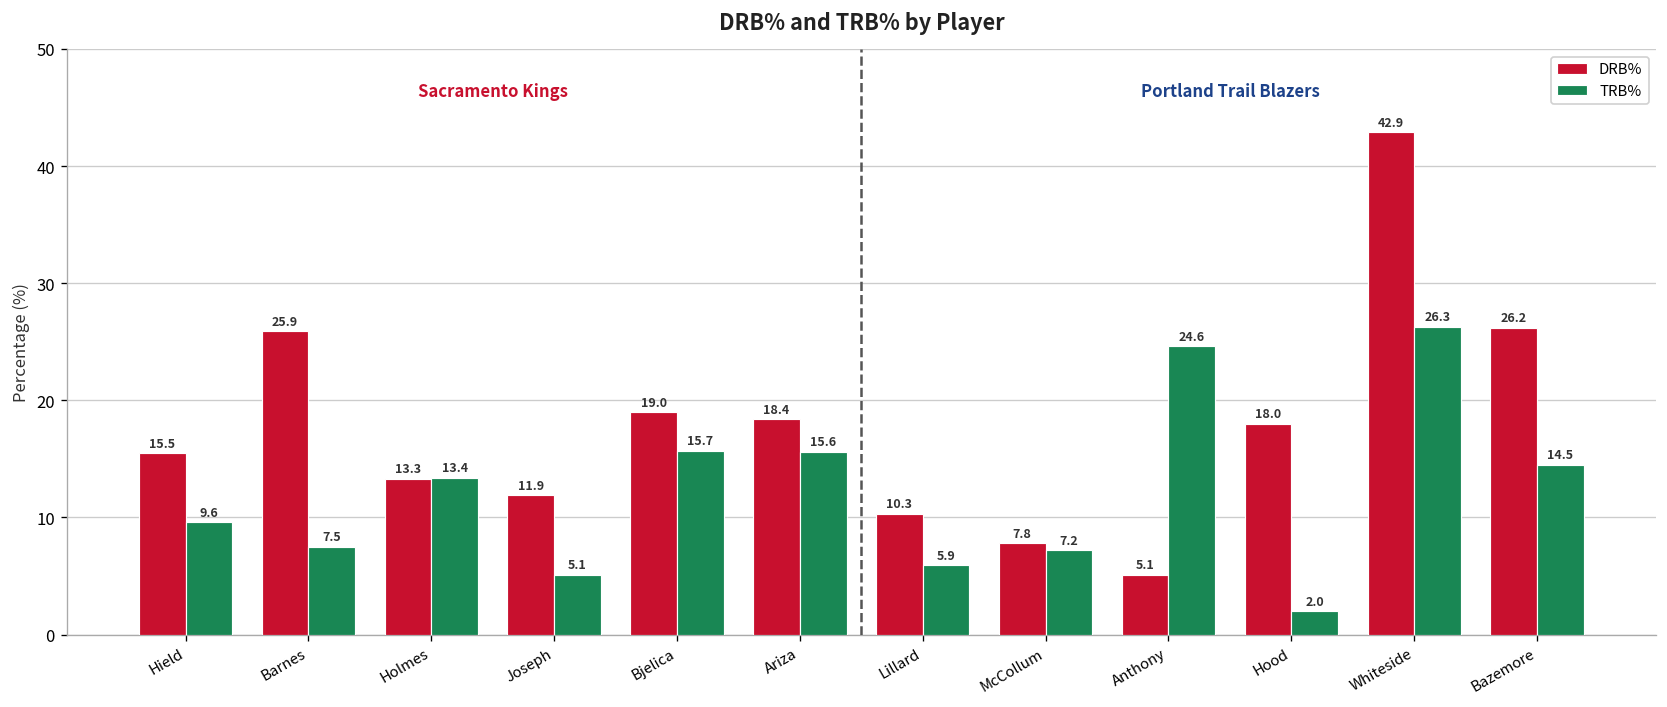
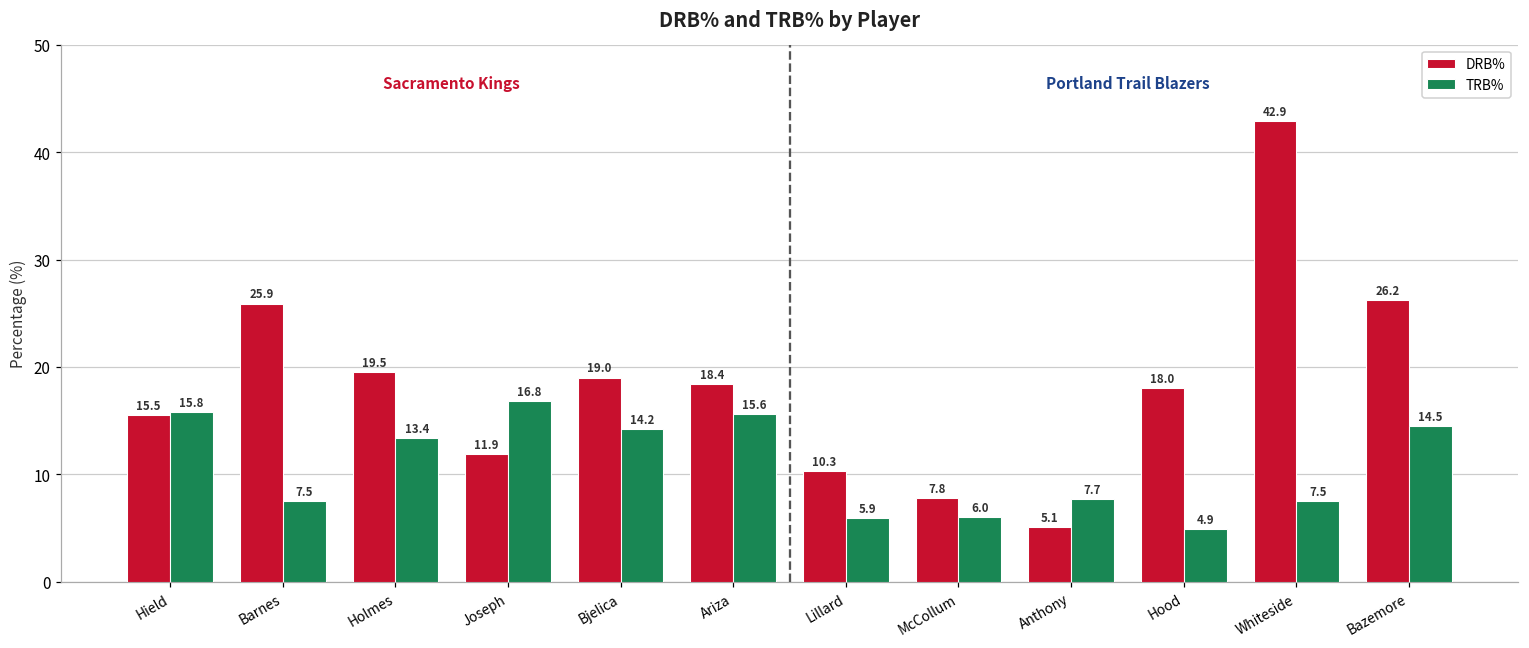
TRB%, Hield: 9.6 -> 15.8
DRB%, Holmes: 13.3 -> 19.5
TRB%, Joseph: 5.1 -> 16.8
TRB%, Bjelica: 15.7 -> 14.2
TRB%, McCollum: 7.2 -> 6.0
TRB%, Anthony: 24.6 -> 7.7
TRB%, Hood: 2.0 -> 4.9
TRB%, Whiteside: 26.3 -> 7.5
